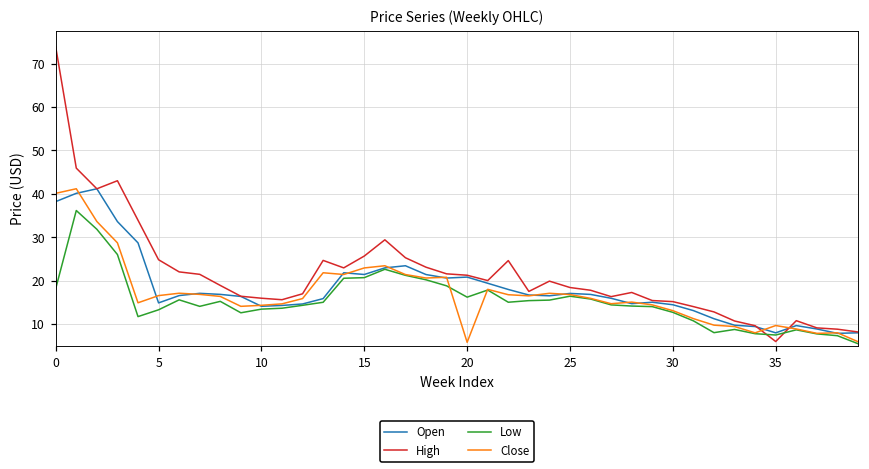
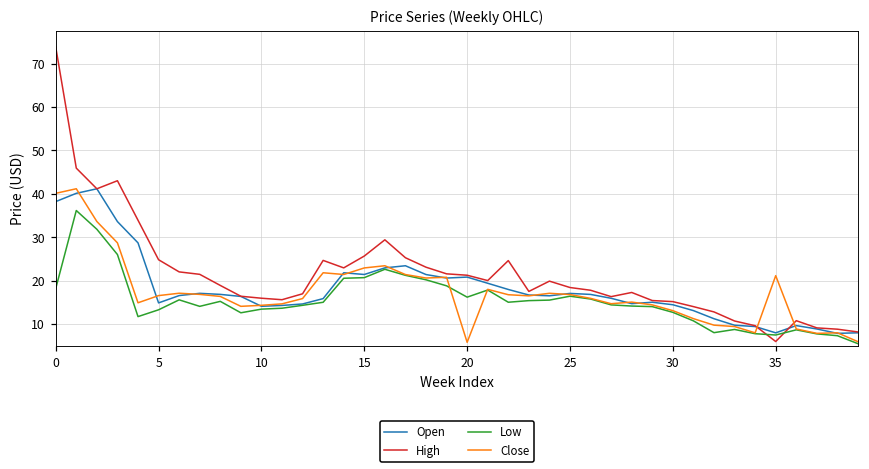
Close, 35: 10 -> 21
